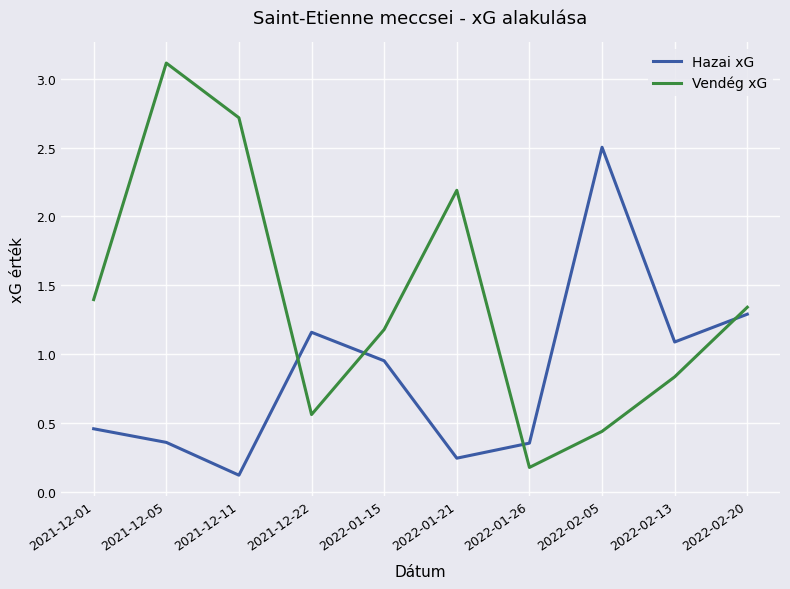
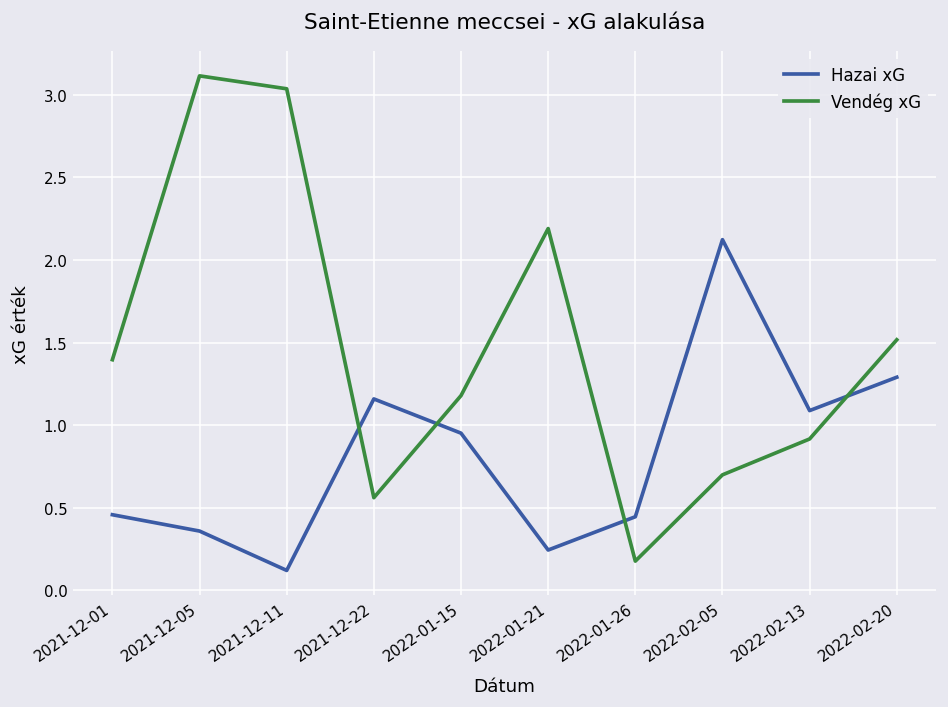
Vendég xG, 2021-12-11: 2.72 -> 3.04
Hazai xG, 2022-01-26: 0.35 -> 0.44
Hazai xG, 2022-02-05: 2.50 -> 2.12
Vendég xG, 2022-02-05: 0.44 -> 0.70
Vendég xG, 2022-02-13: 0.83 -> 0.92
Vendég xG, 2022-02-20: 1.34 -> 1.52
